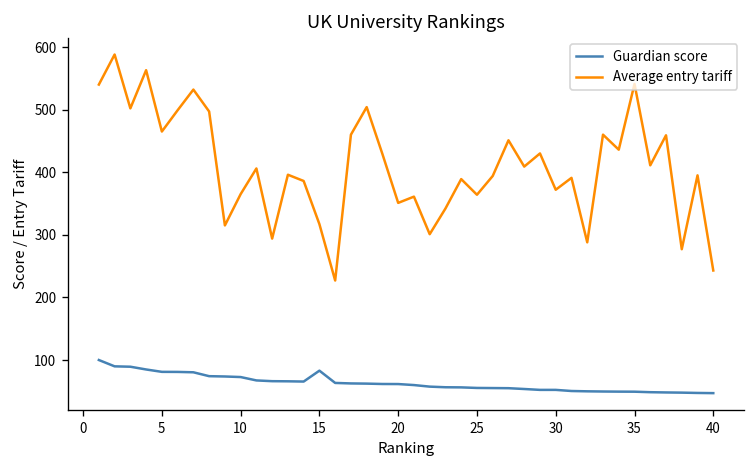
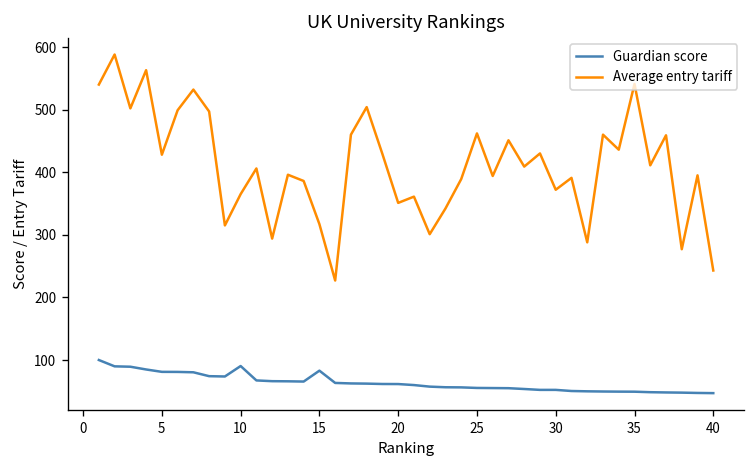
Average entry tariff, 5: 470 -> 430
Guardian score, 10: 70 -> 90
Average entry tariff, 25: 360 -> 460
